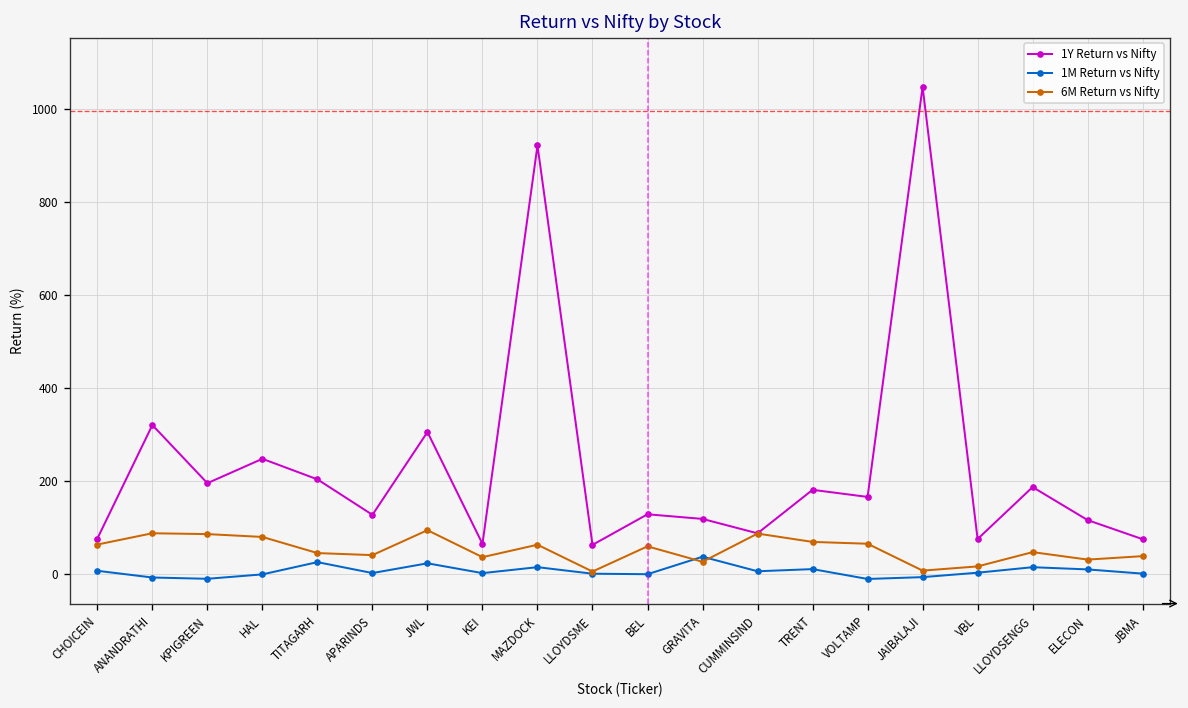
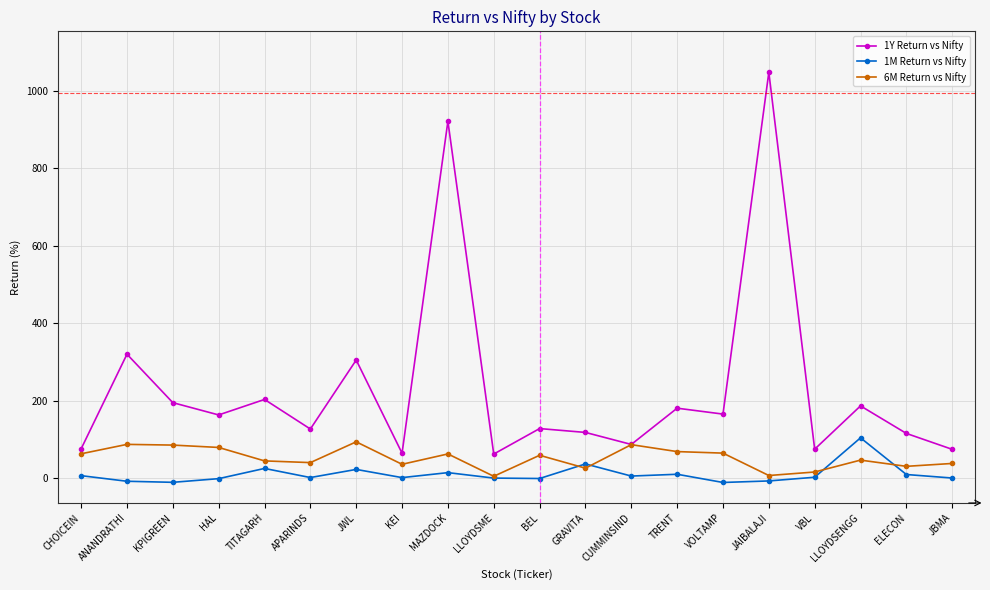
1Y Return vs Nifty, HAL: 250 -> 160
1M Return vs Nifty, LLOYDSENGG: 10 -> 100
